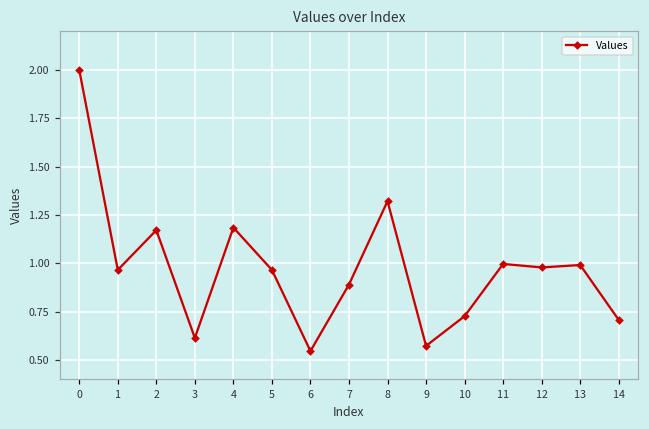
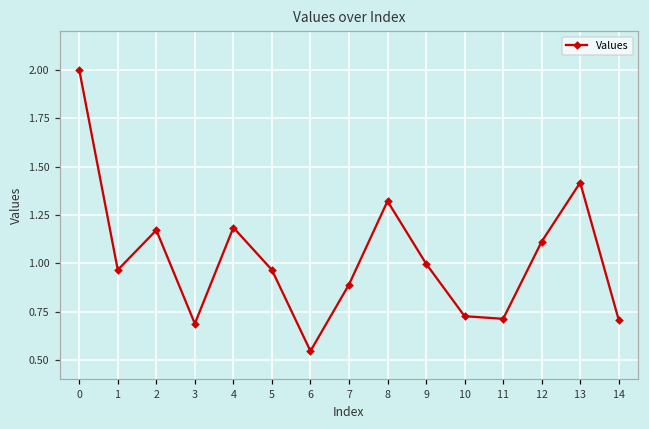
3: 0.61 -> 0.69
9: 0.57 -> 1.00
11: 1.00 -> 0.71
12: 0.98 -> 1.11
13: 0.99 -> 1.42
